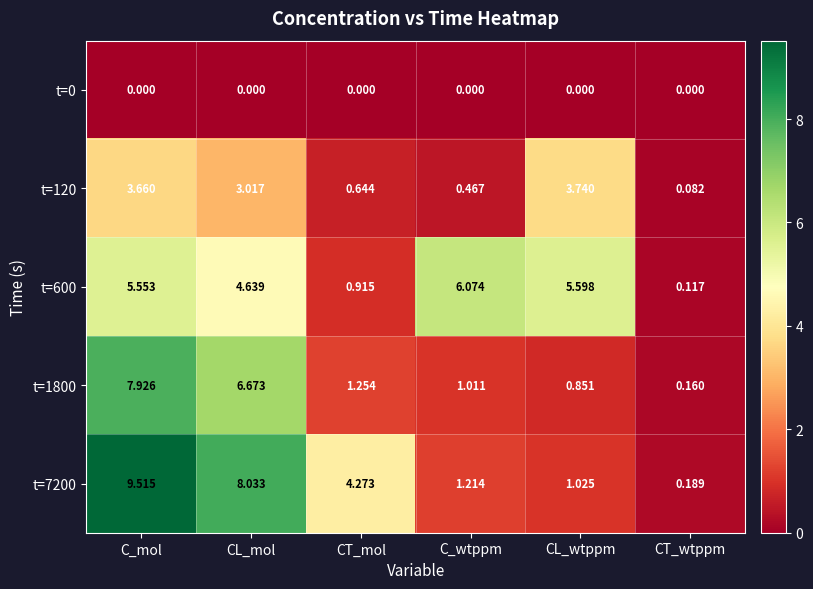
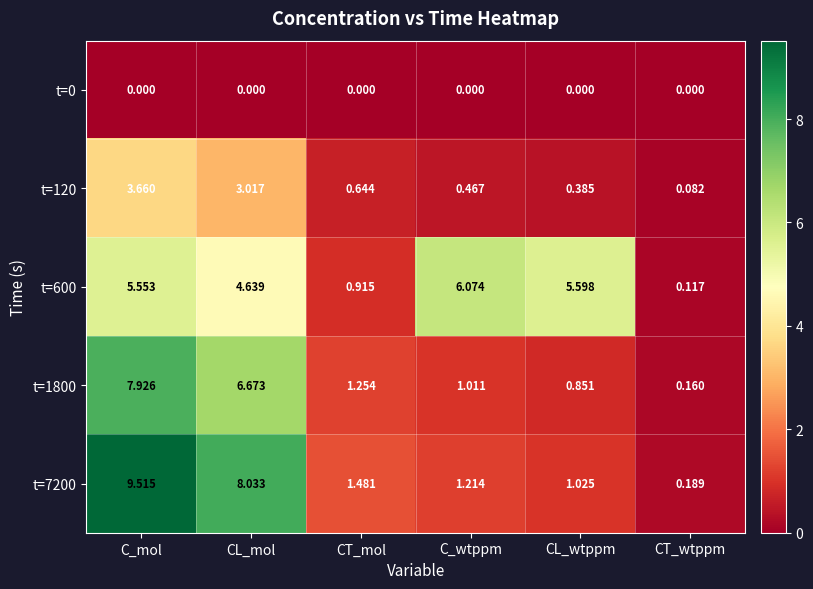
t=120, CL_wtppm: 3.740 -> 0.385
t=7200, CT_mol: 4.273 -> 1.481
